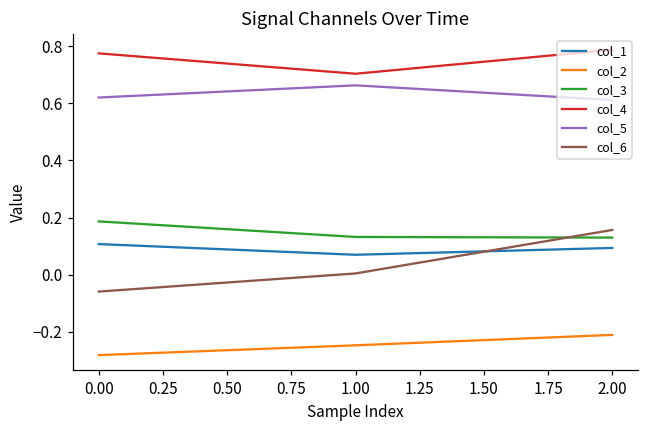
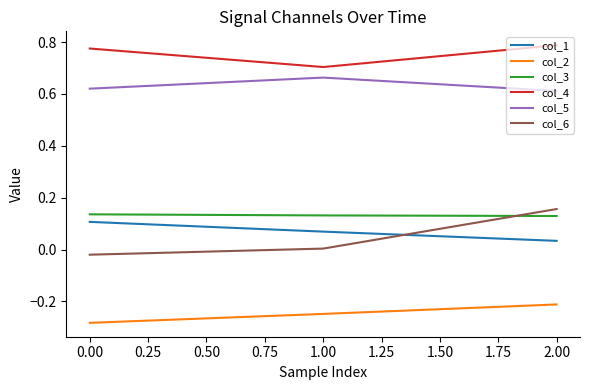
col_3, 0.00: 0.19 -> 0.14
col_6, 0.00: -0.06 -> -0.02
col_1, 2.00: 0.09 -> 0.03
